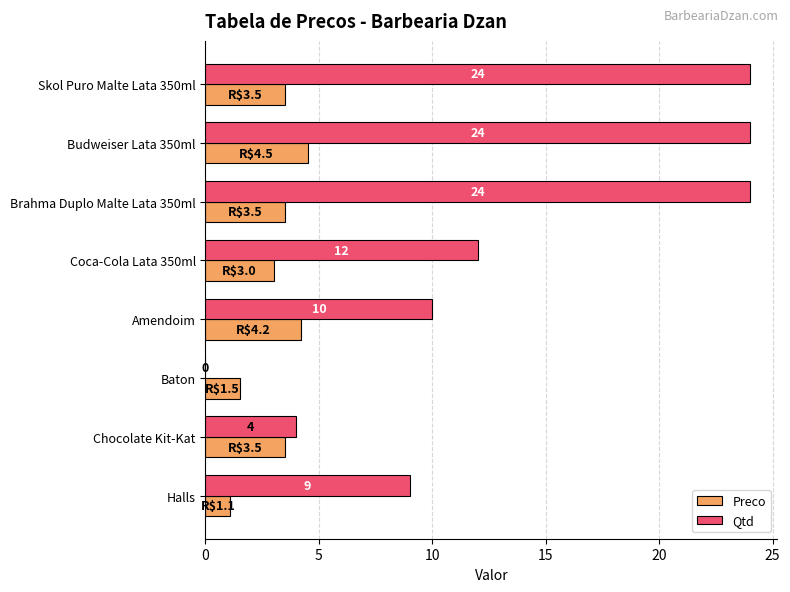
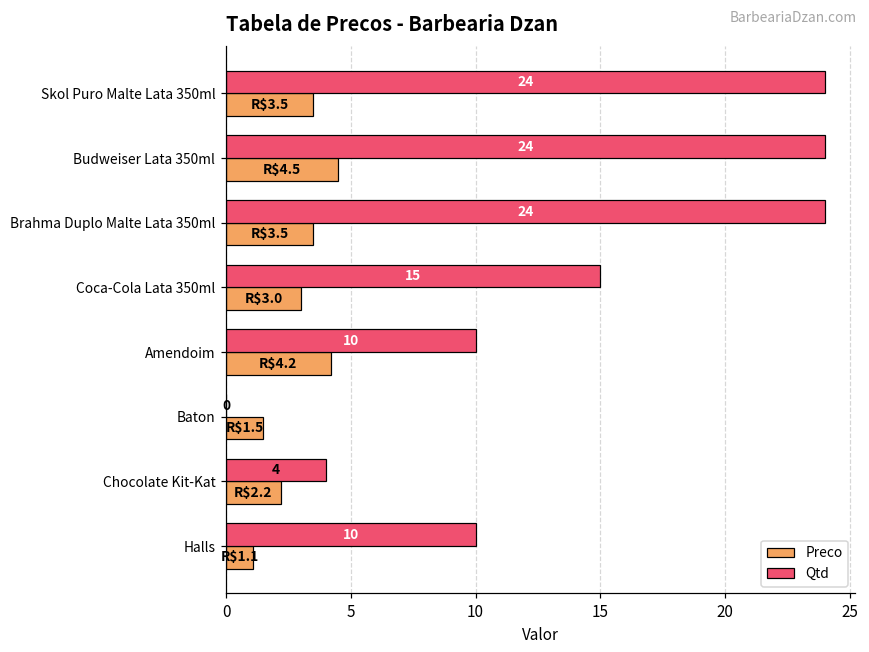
Qtd, Coca-Cola Lata 350ml: 12 -> 15
Preco, Chocolate Kit-Kat: $3.5 -> $2.2
Qtd, Halls: 9 -> 10
